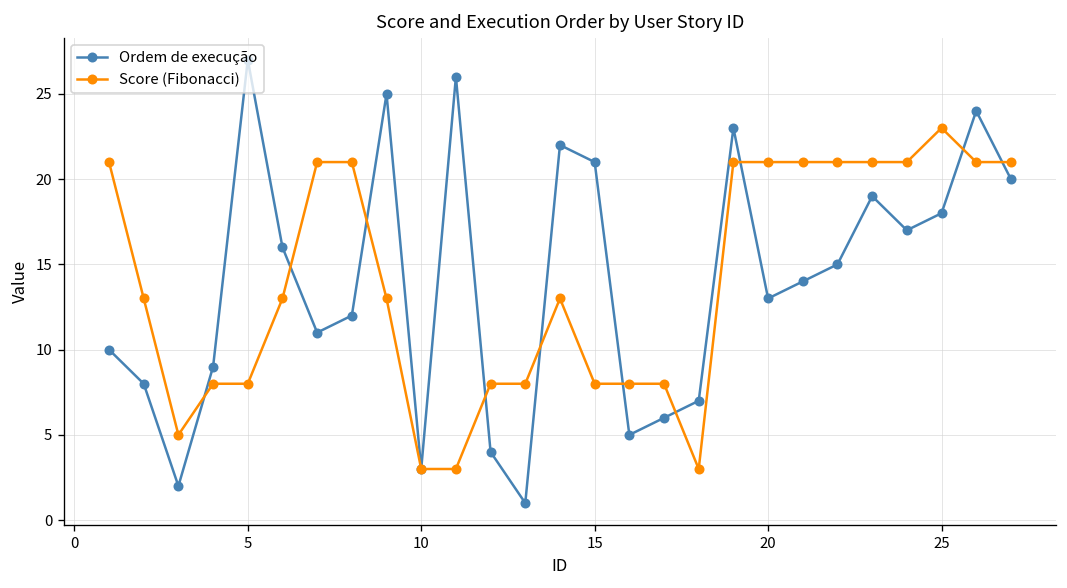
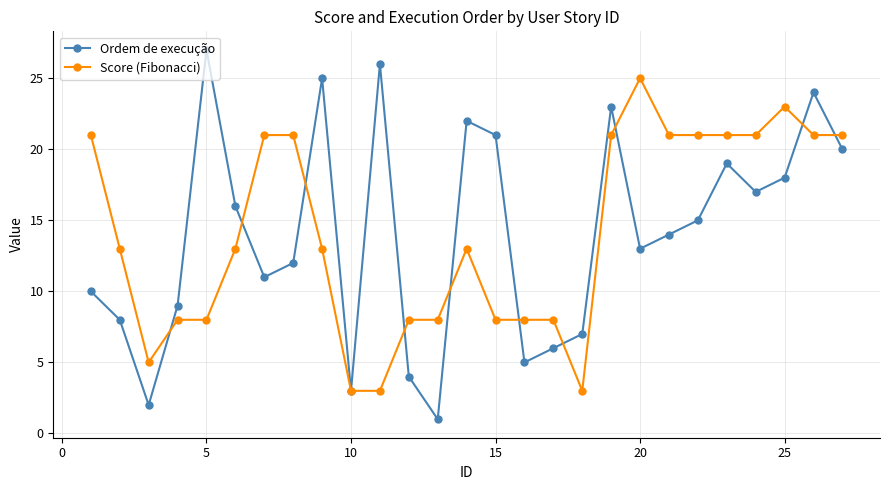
Score (Fibonacci), 20: 21 -> 25
